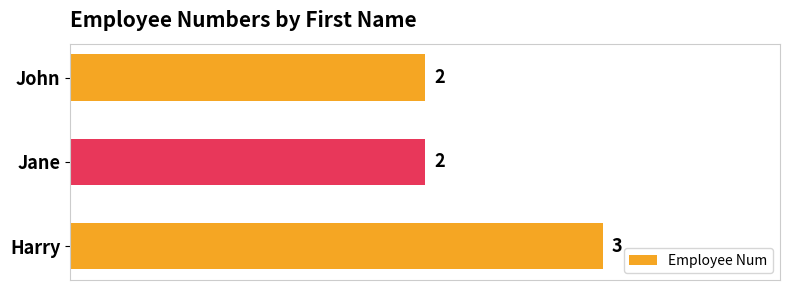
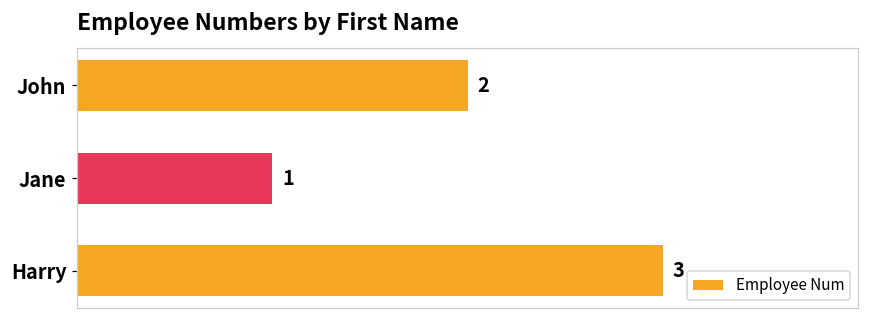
Jane: 2 -> 1
